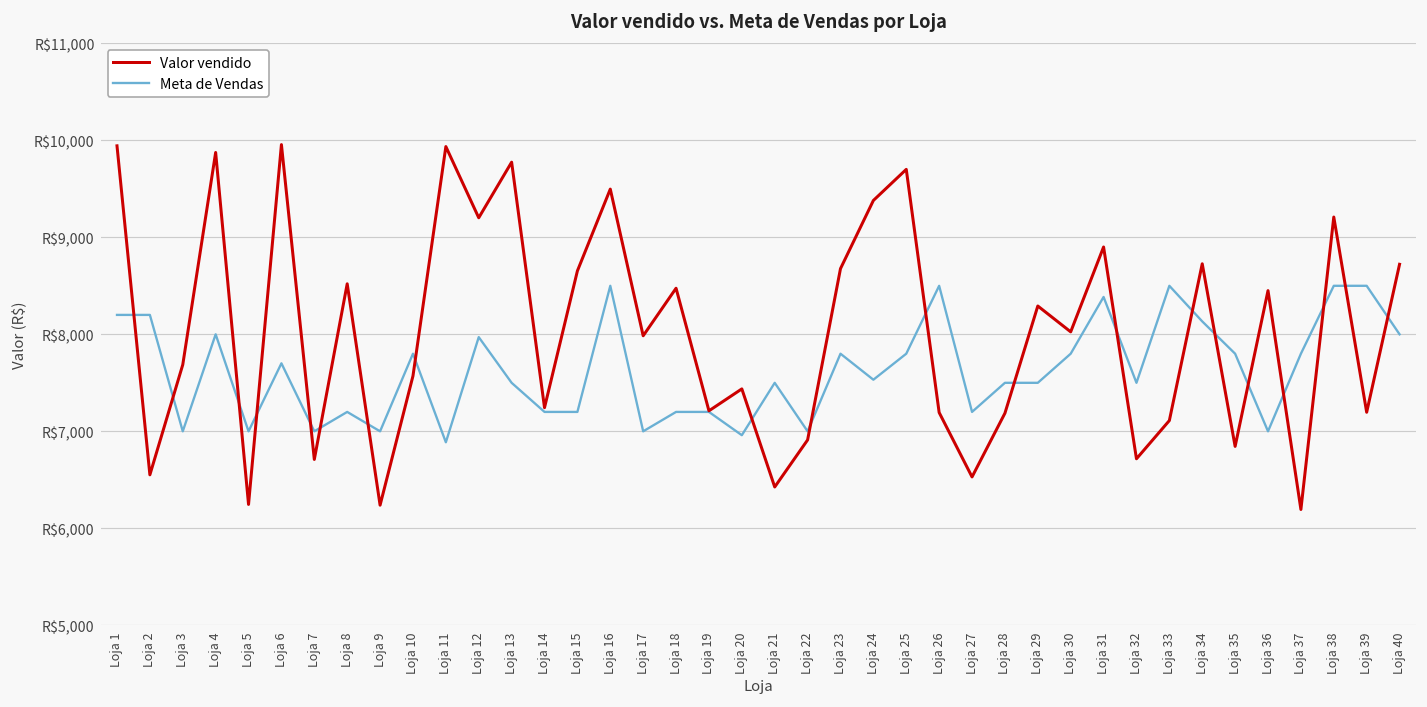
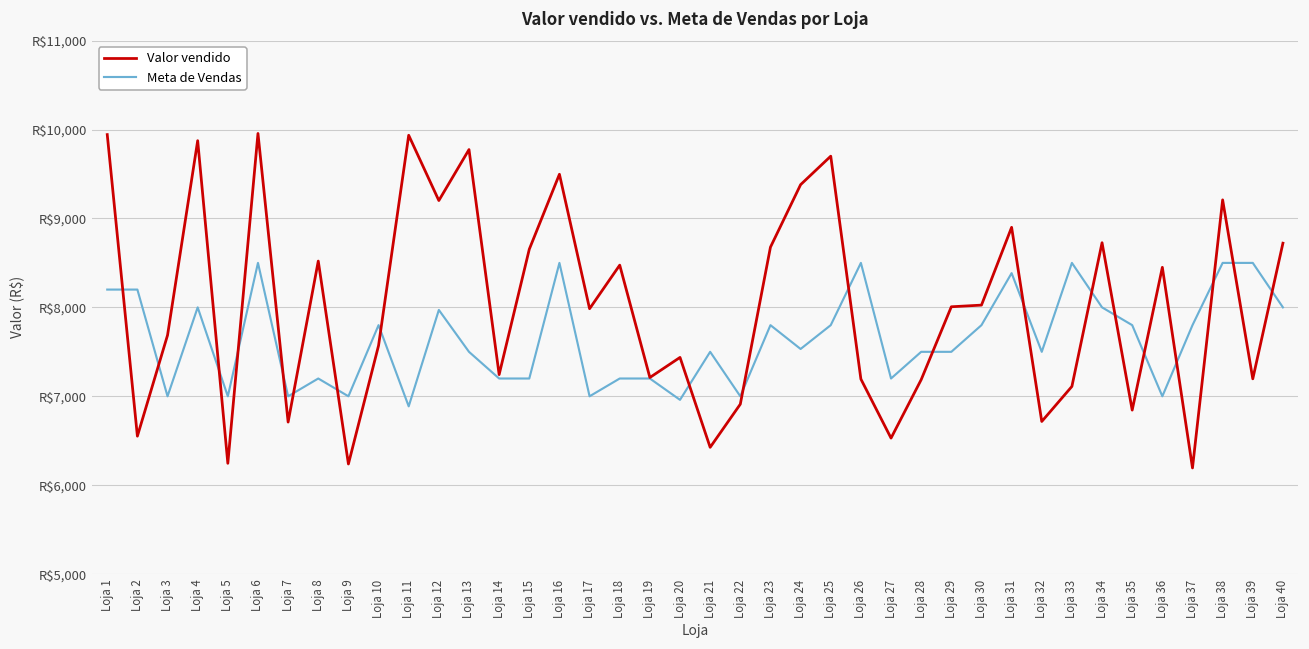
Meta de Vendas, Loja 6: R$7,700 -> R$8,500
Valor vendido, Loja 29: R$8,300 -> R$8,000
Meta de Vendas, Loja 34: R$8,100 -> R$8,000
